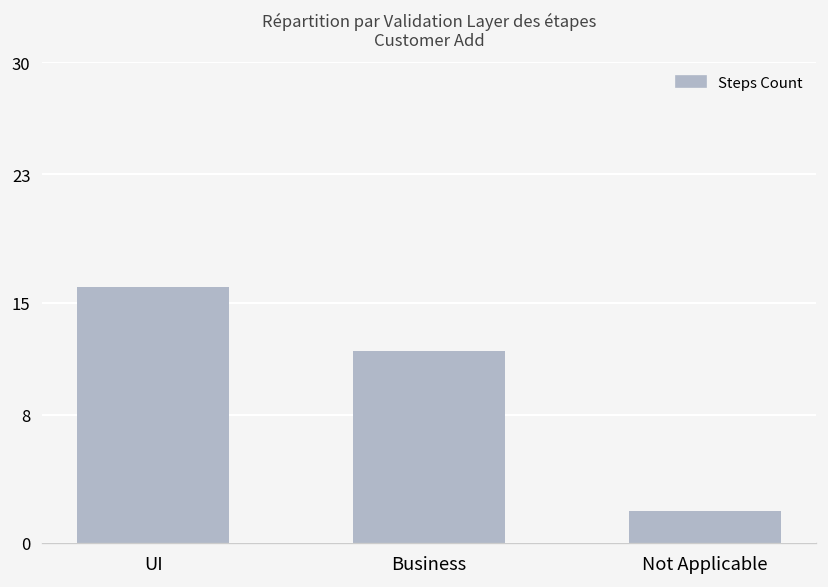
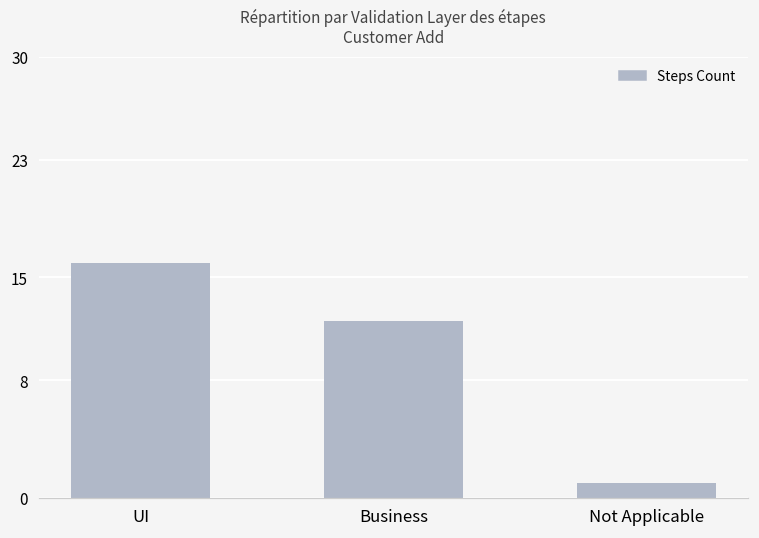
Not Applicable: 2 -> 1
